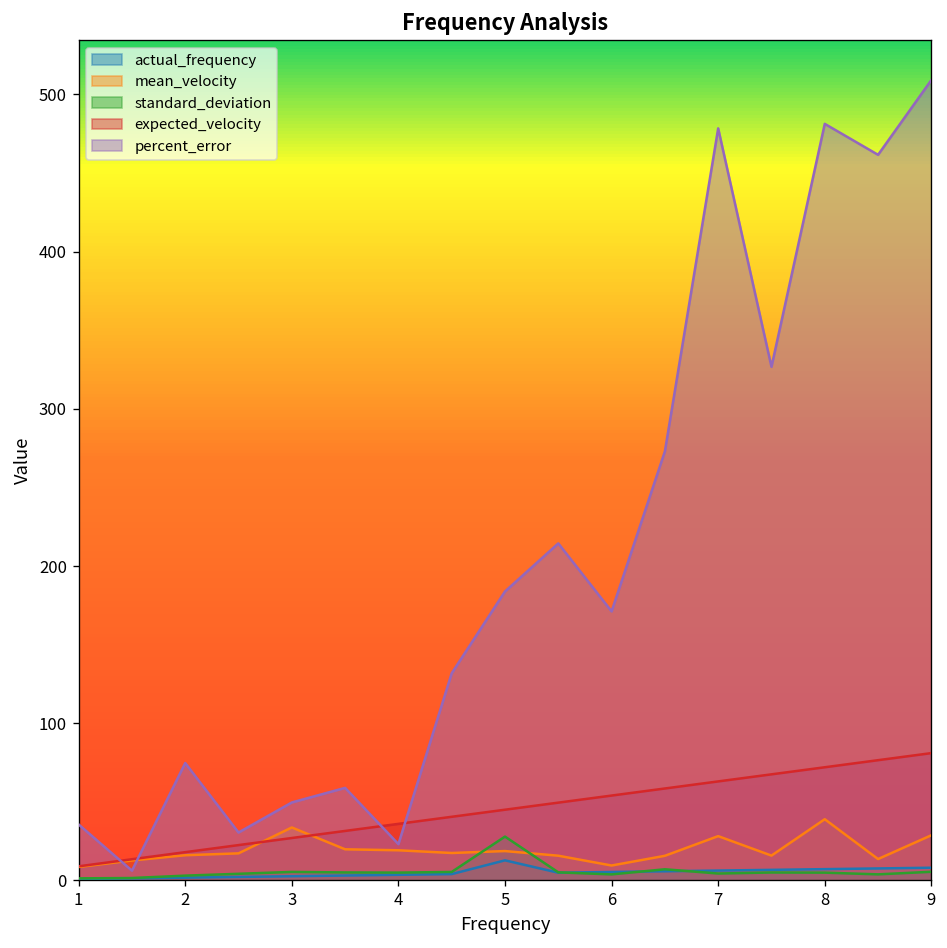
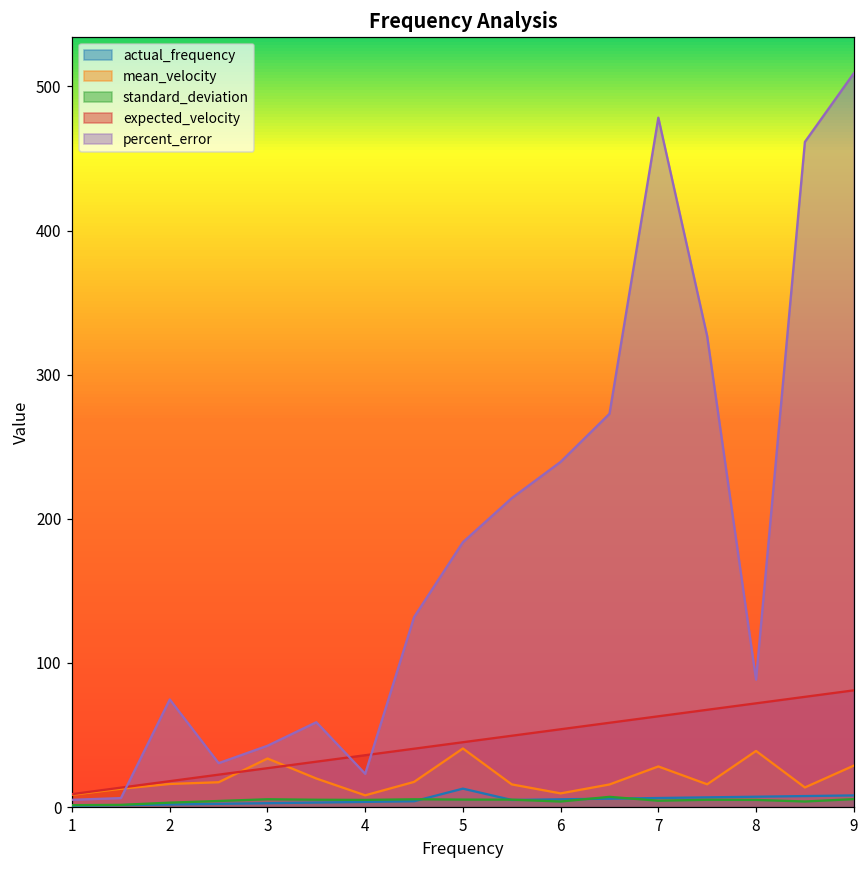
percent_error, 1: 36 -> 5
percent_error, 3: 50 -> 43
mean_velocity, 4: 19 -> 8
mean_velocity, 5: 19 -> 41
standard_deviation, 5: 28 -> 5
percent_error, 6: 171 -> 240
percent_error, 8: 481 -> 88
